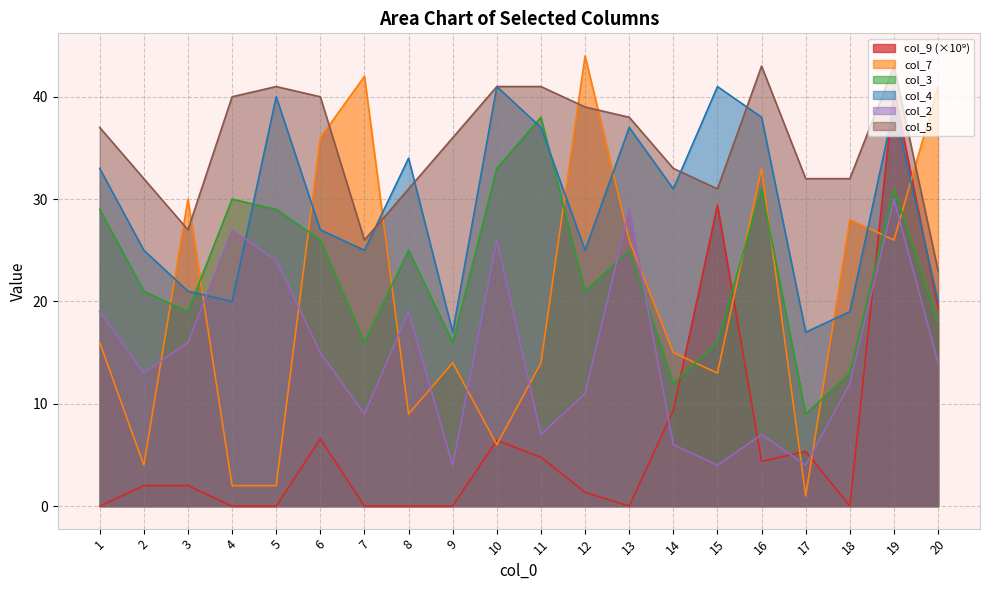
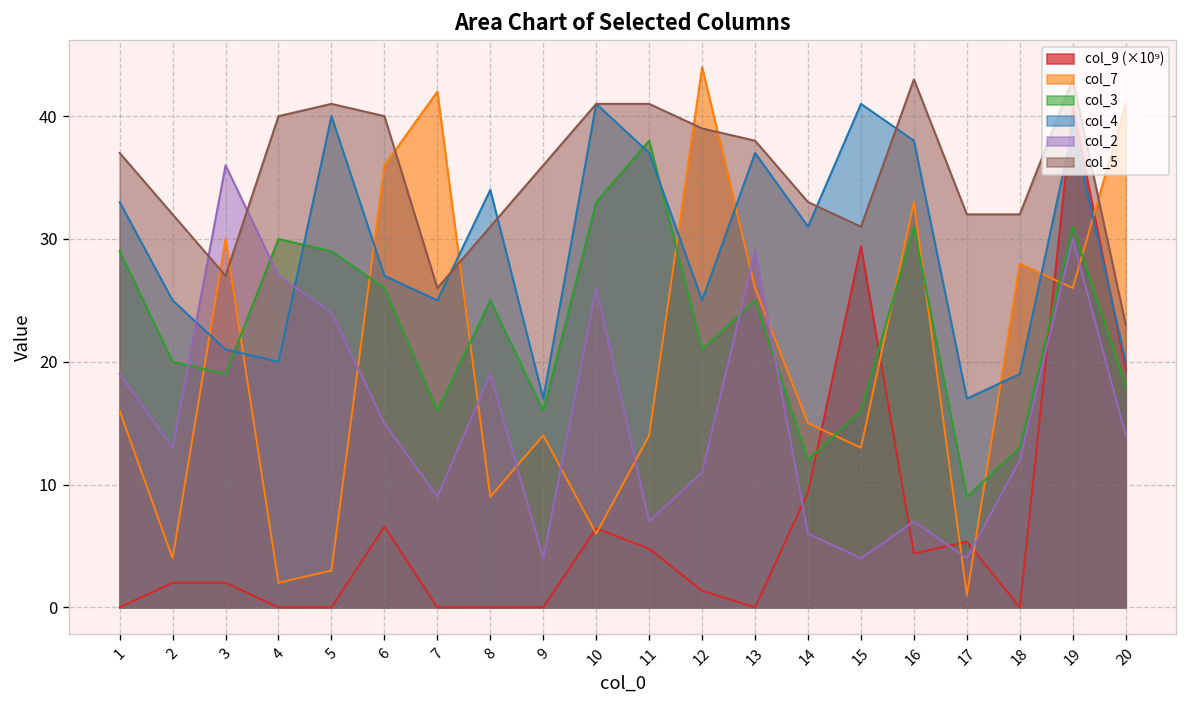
col_3, 2: 21 -> 20
col_2, 3: 16 -> 36
col_7, 5: 2 -> 3
